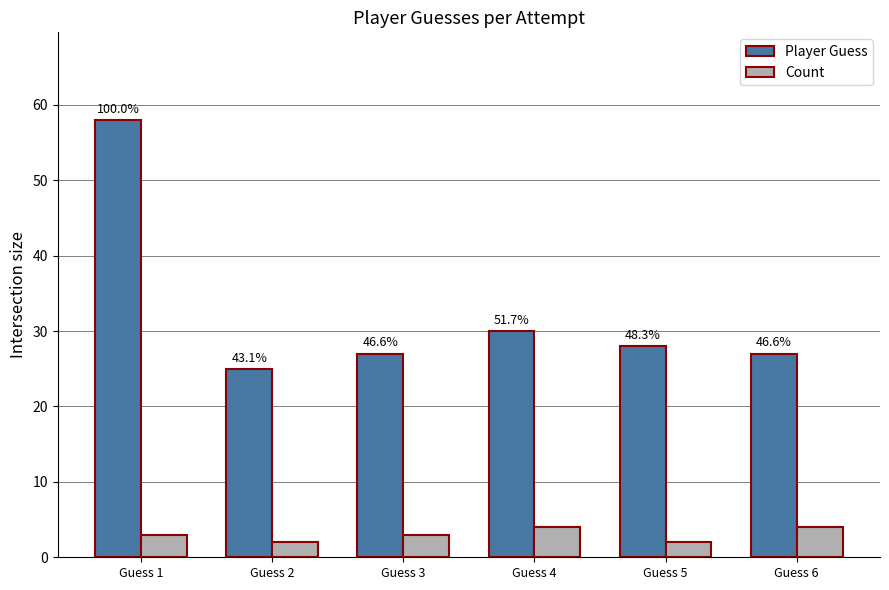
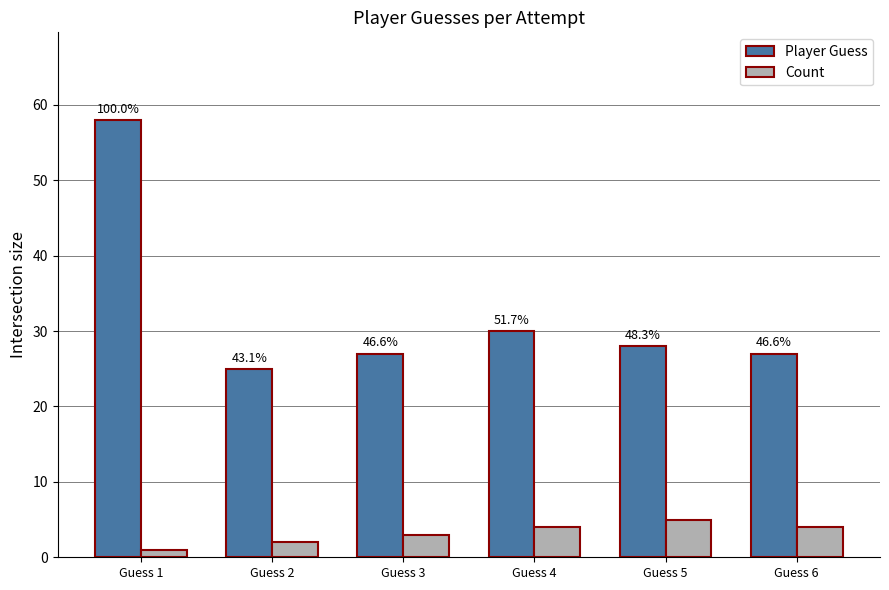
Count, Guess 1: 3 -> 1
Count, Guess 5: 2 -> 5
